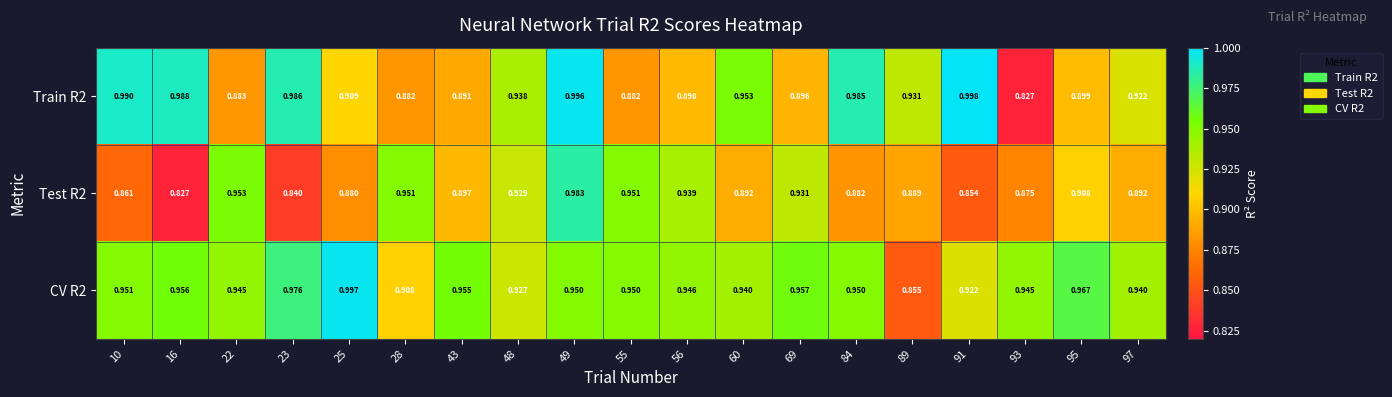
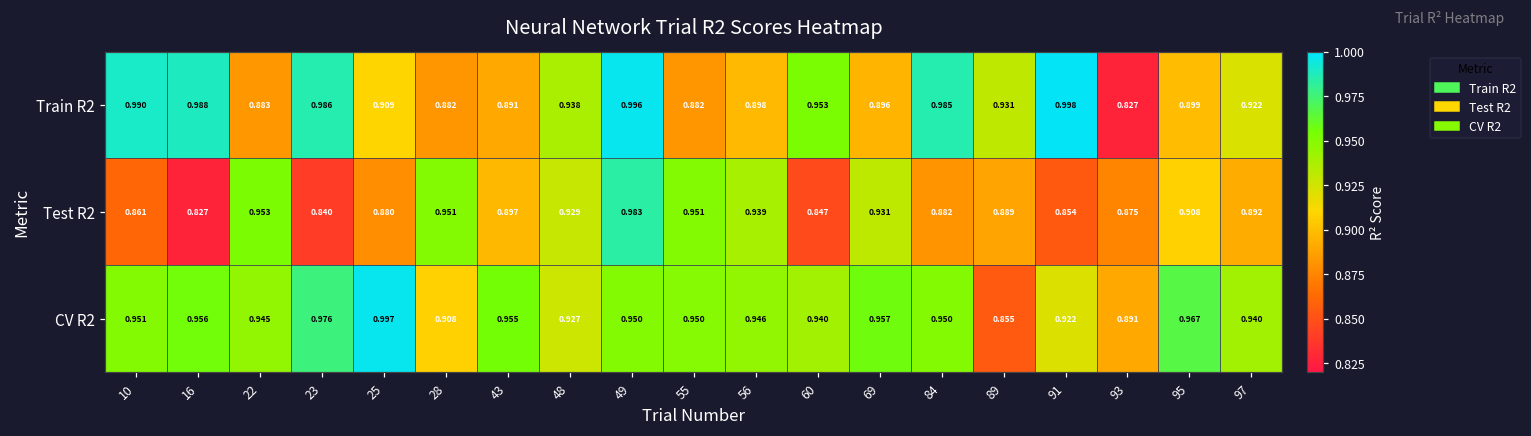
Test R2, 60: 0.892 -> 0.847
CV R2, 93: 0.945 -> 0.891
